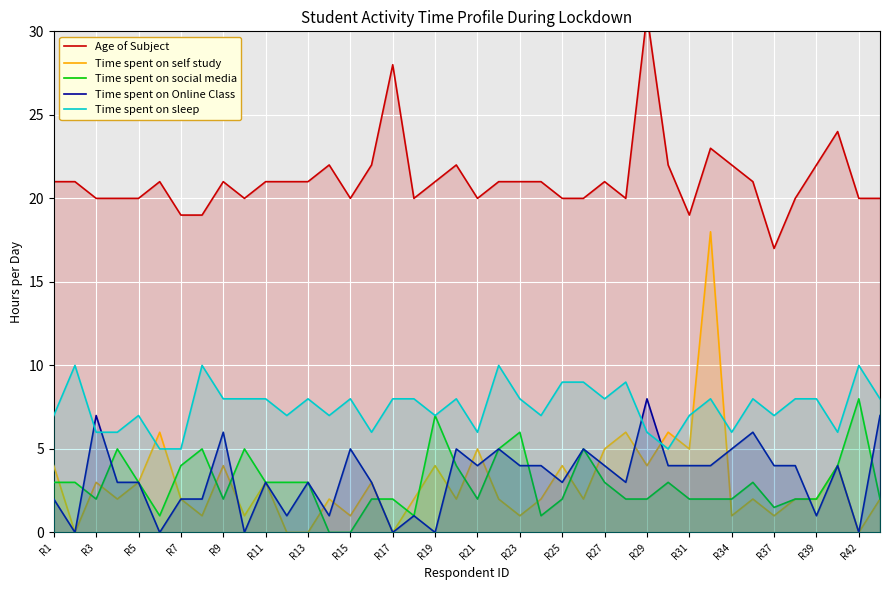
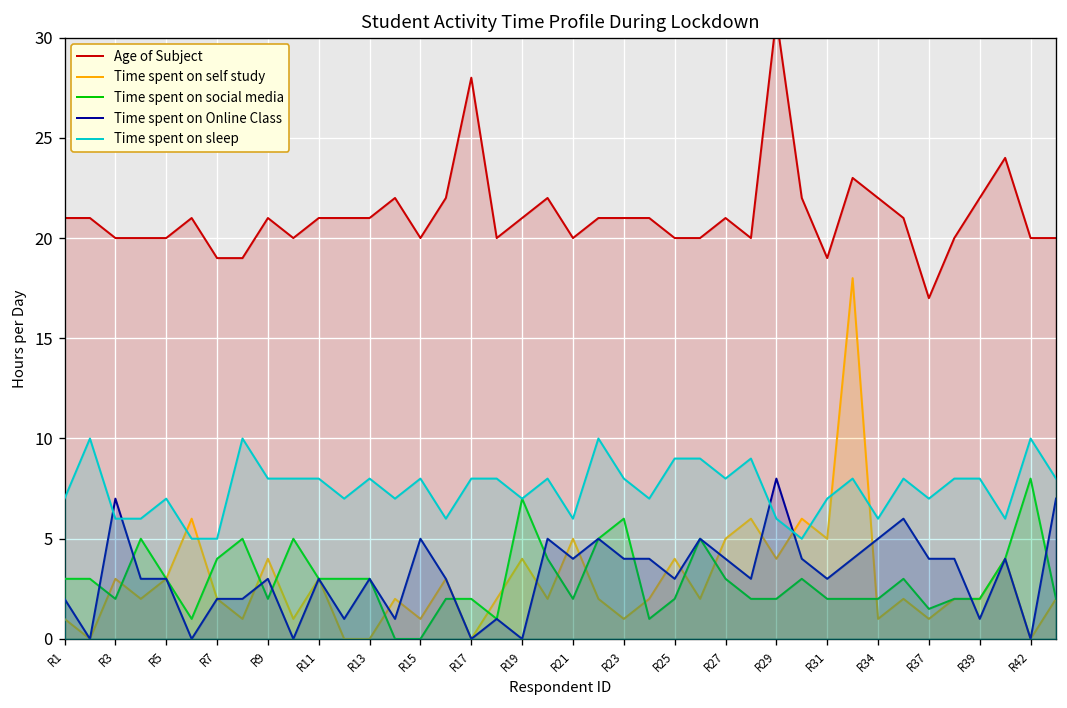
Time spent on self study, R1: 4 -> 1
Time spent on Online Class, R9: 6 -> 3
Time spent on Online Class, R31: 4 -> 3
